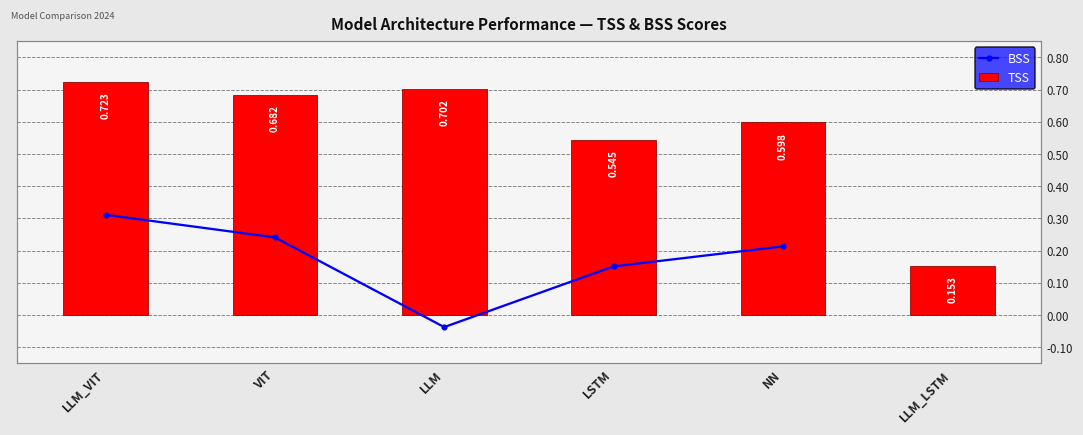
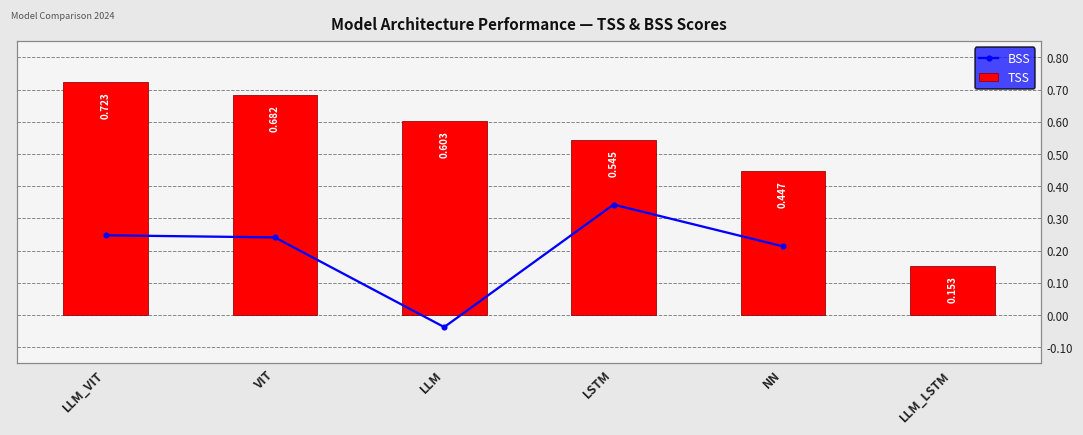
BSS, LLM_VIT: 0.31 -> 0.25
TSS, LLM: 0.702 -> 0.603
BSS, LSTM: 0.15 -> 0.34
TSS, NN: 0.598 -> 0.447
